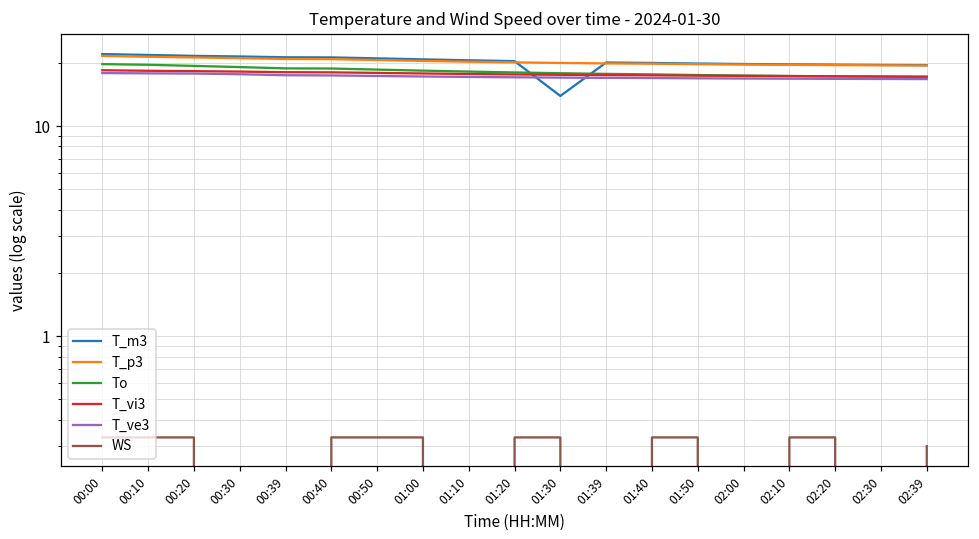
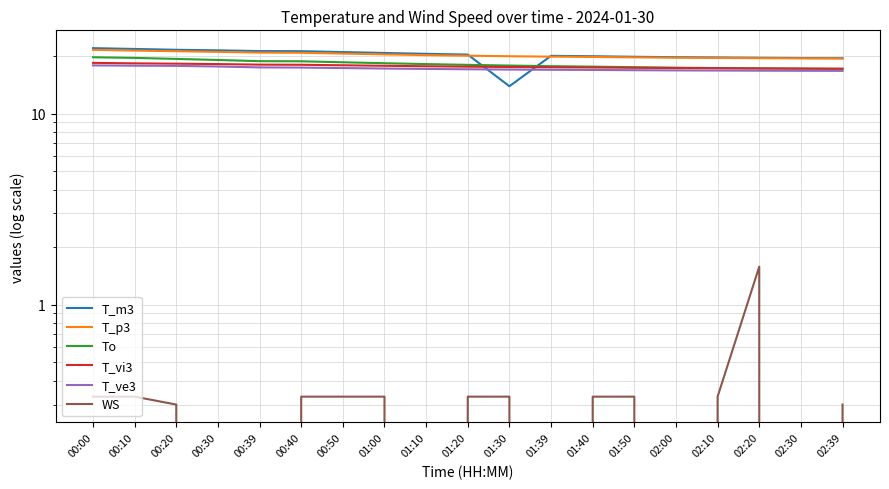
WS, 00:20: 0.33 -> 0.30
WS, 02:20: 0.33 -> 1.6
